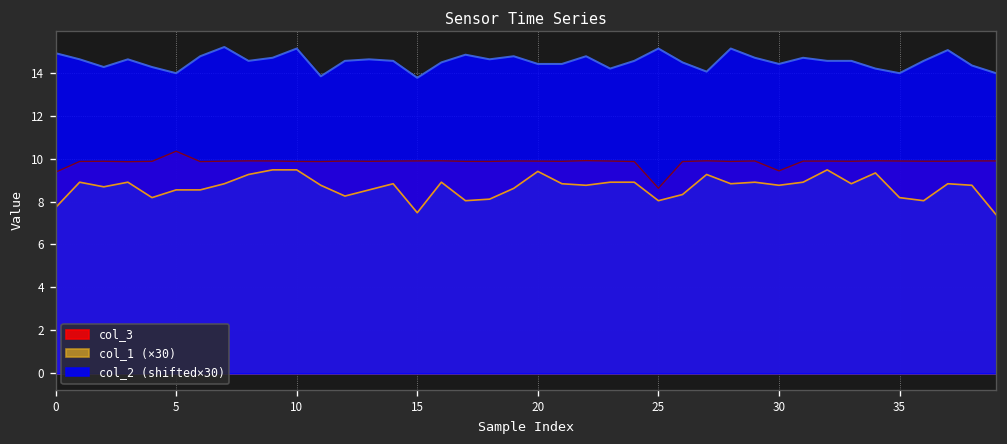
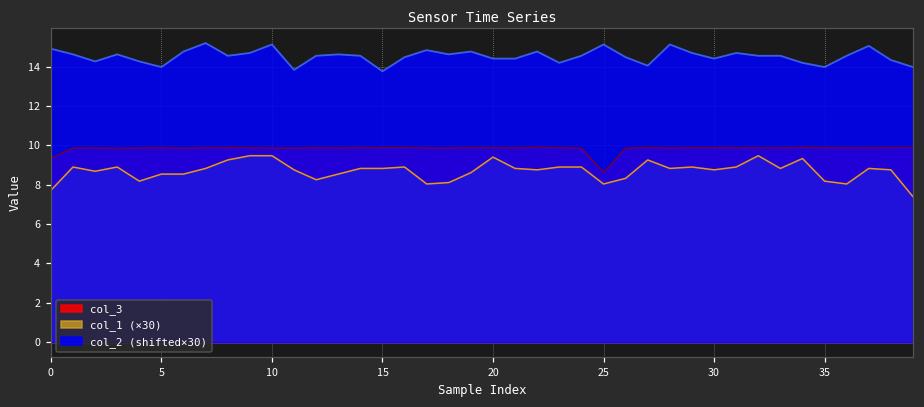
col_3, 5: 10.3 -> 9.9
col_1 (×30), 15: 7.5 -> 8.8
col_3, 30: 9.4 -> 9.9
